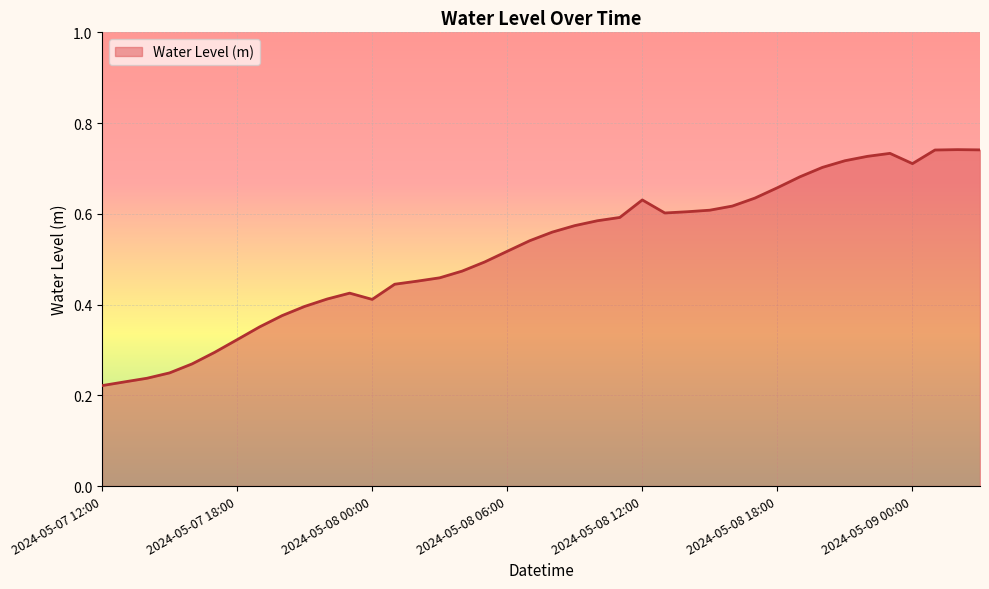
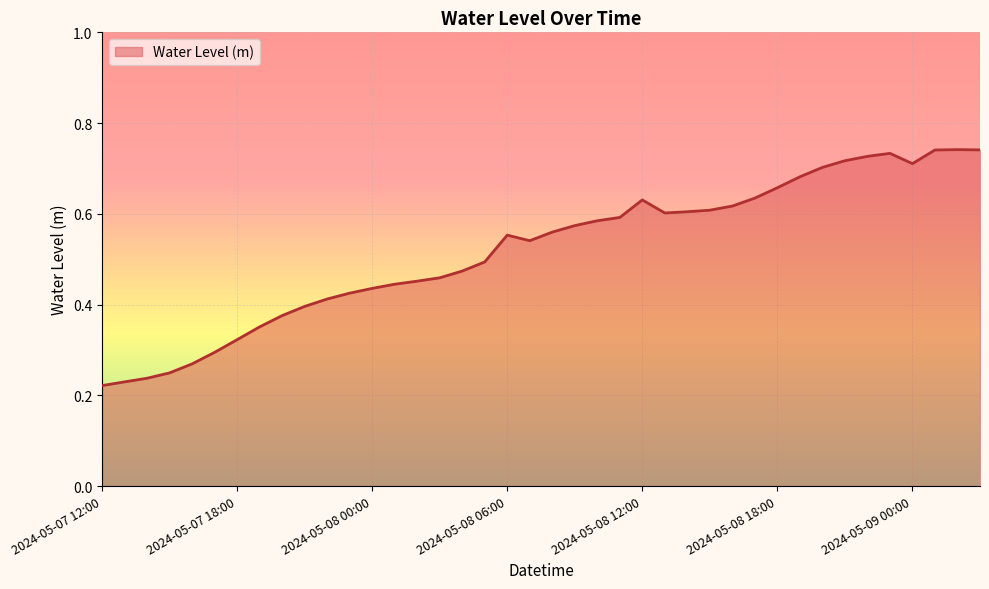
2024-05-08 00:00: 0.41 -> 0.44
2024-05-08 06:00: 0.52 -> 0.55
